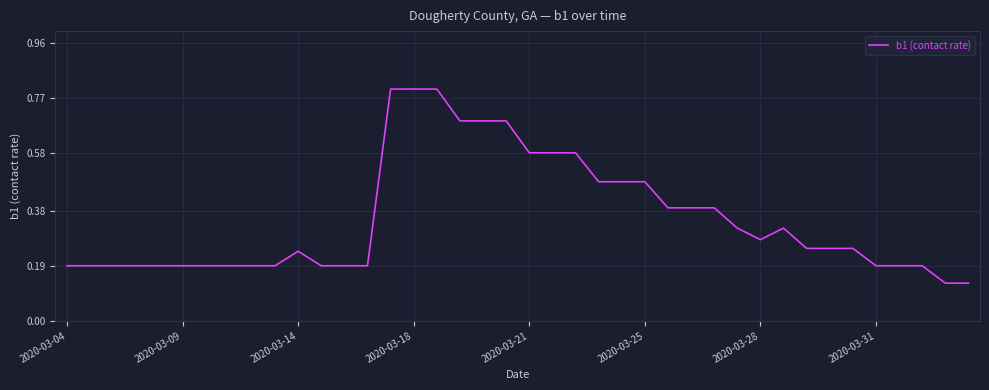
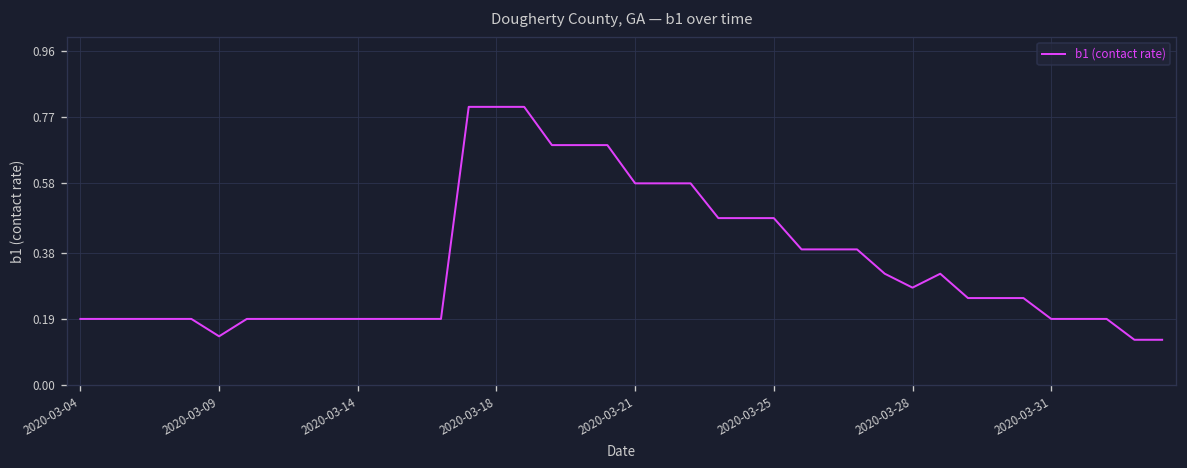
2020-03-09: 0.19 -> 0.14
2020-03-14: 0.24 -> 0.19
